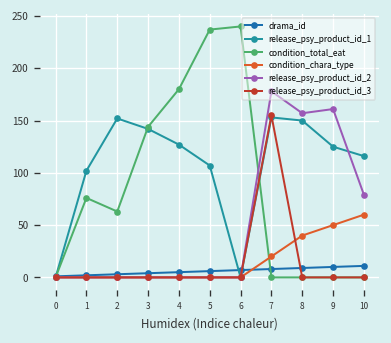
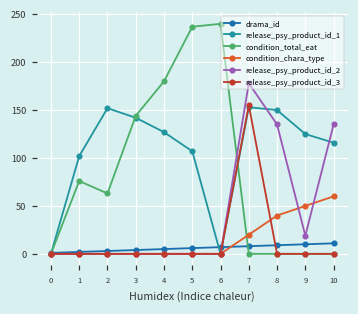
release_psy_product_id_2, 8: 160 -> 140
release_psy_product_id_2, 9: 160 -> 20
release_psy_product_id_2, 10: 80 -> 140
